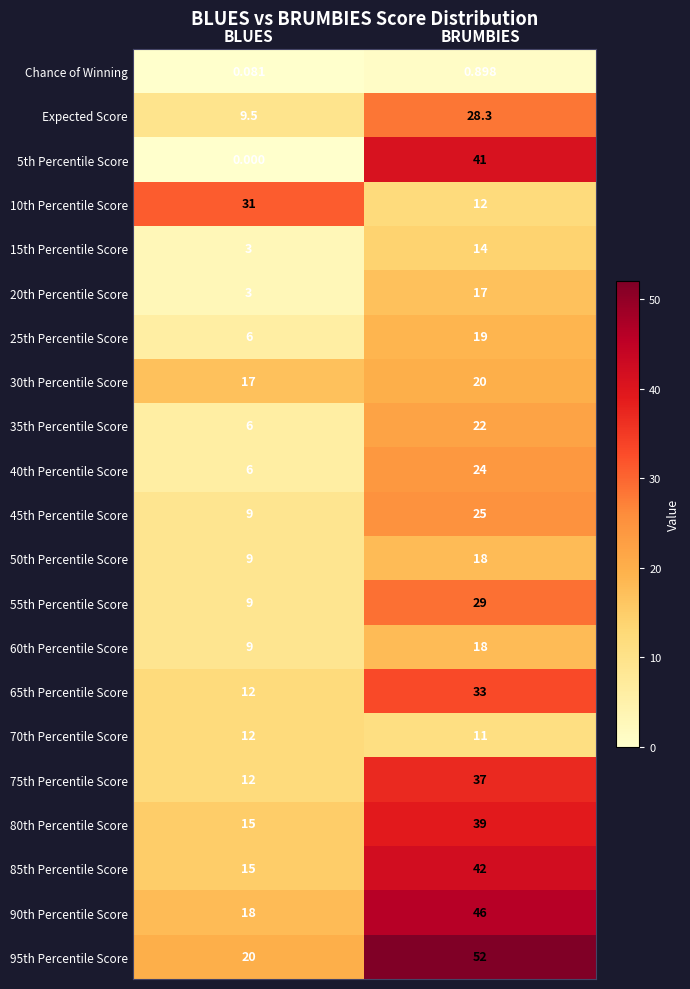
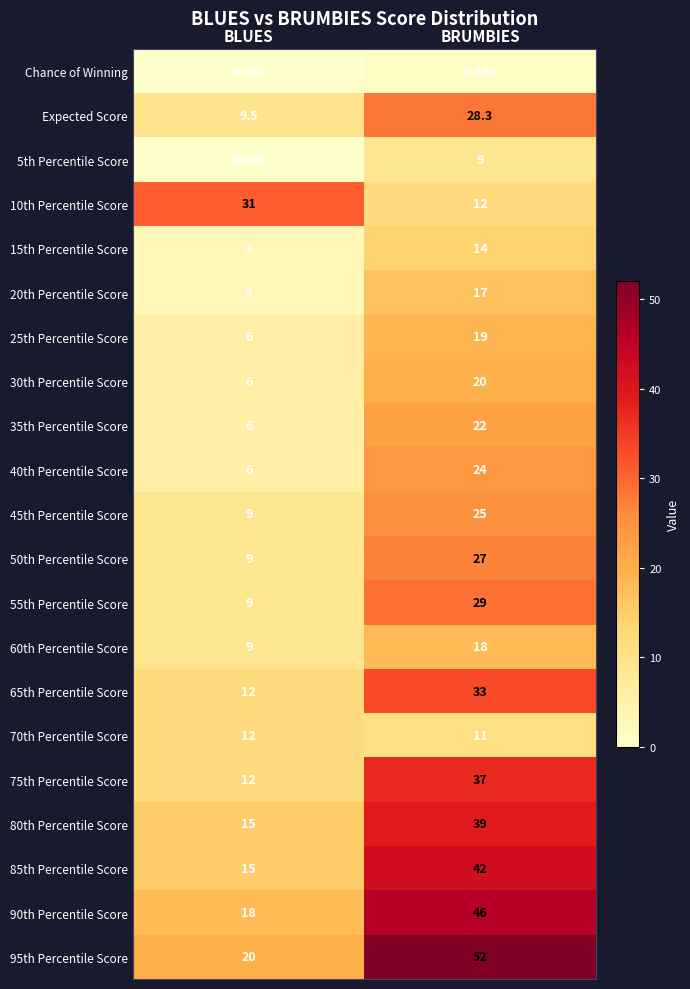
5th Percentile Score, BRUMBIES: 41 -> 9
30th Percentile Score, BLUES: 17 -> 6
50th Percentile Score, BRUMBIES: 18 -> 27
